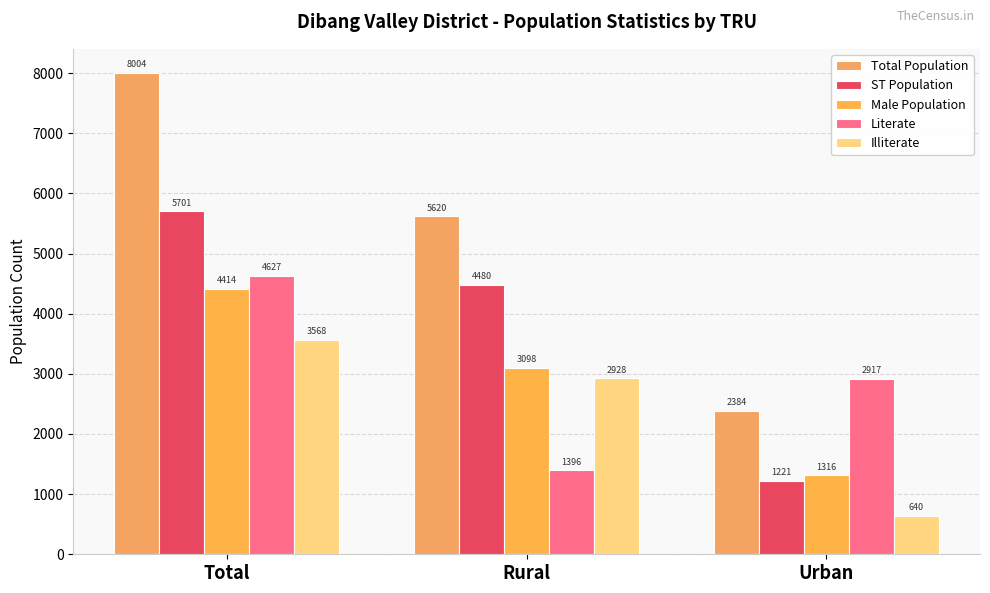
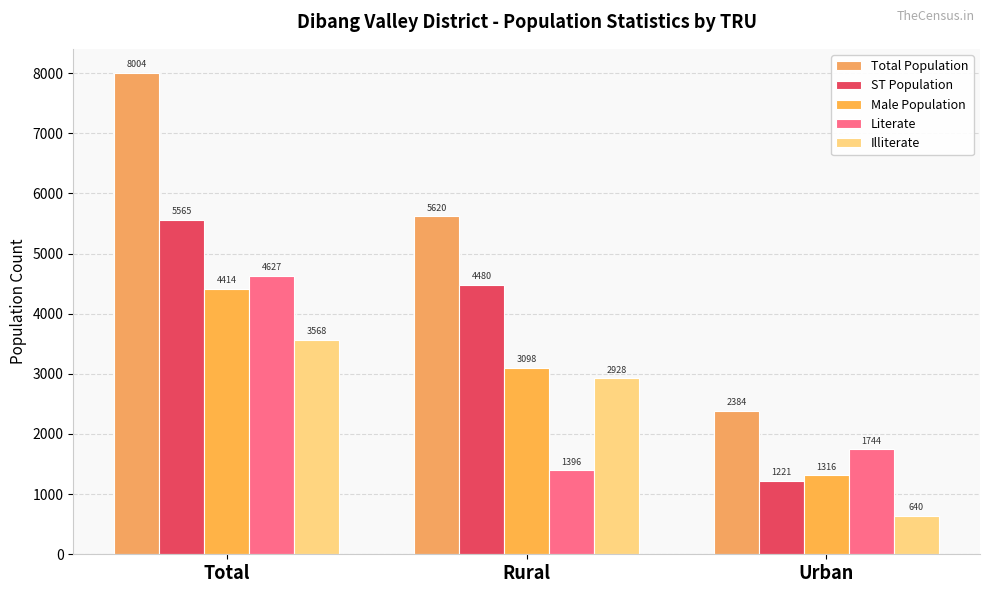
ST Population, Total: 5701 -> 5565
Literate, Urban: 2917 -> 1744
